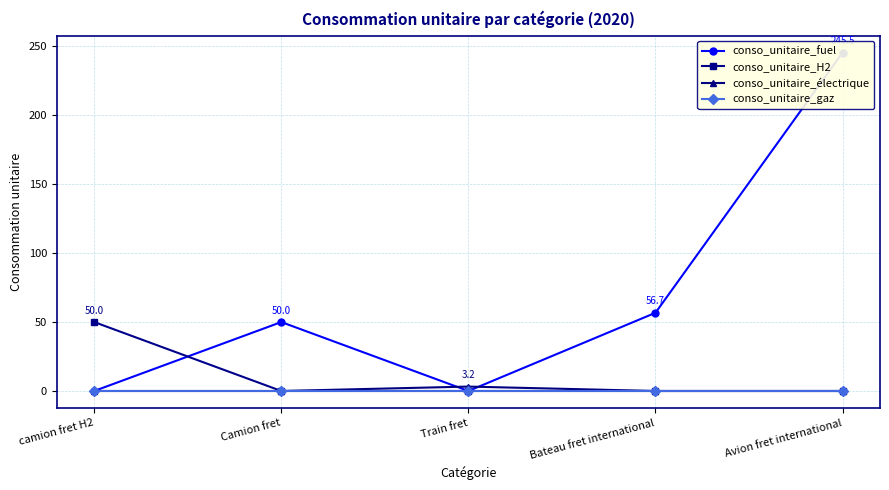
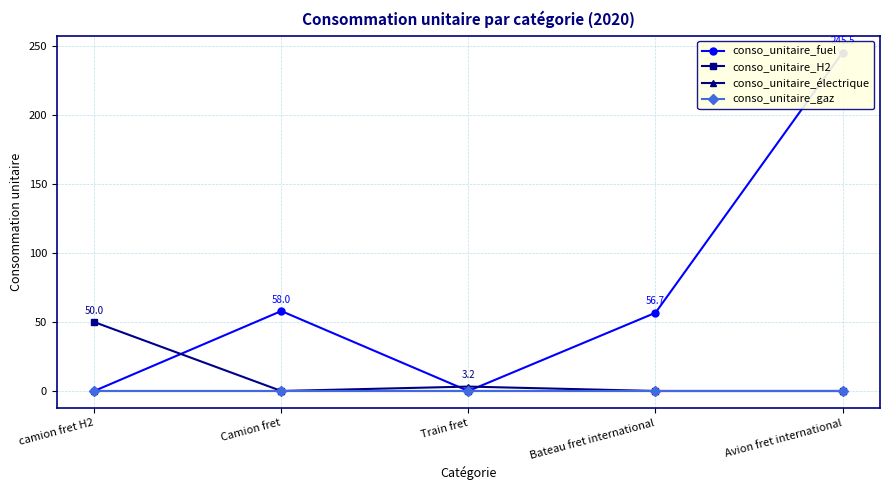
conso_unitaire_fuel, Camion fret: 50.0 -> 58.0
